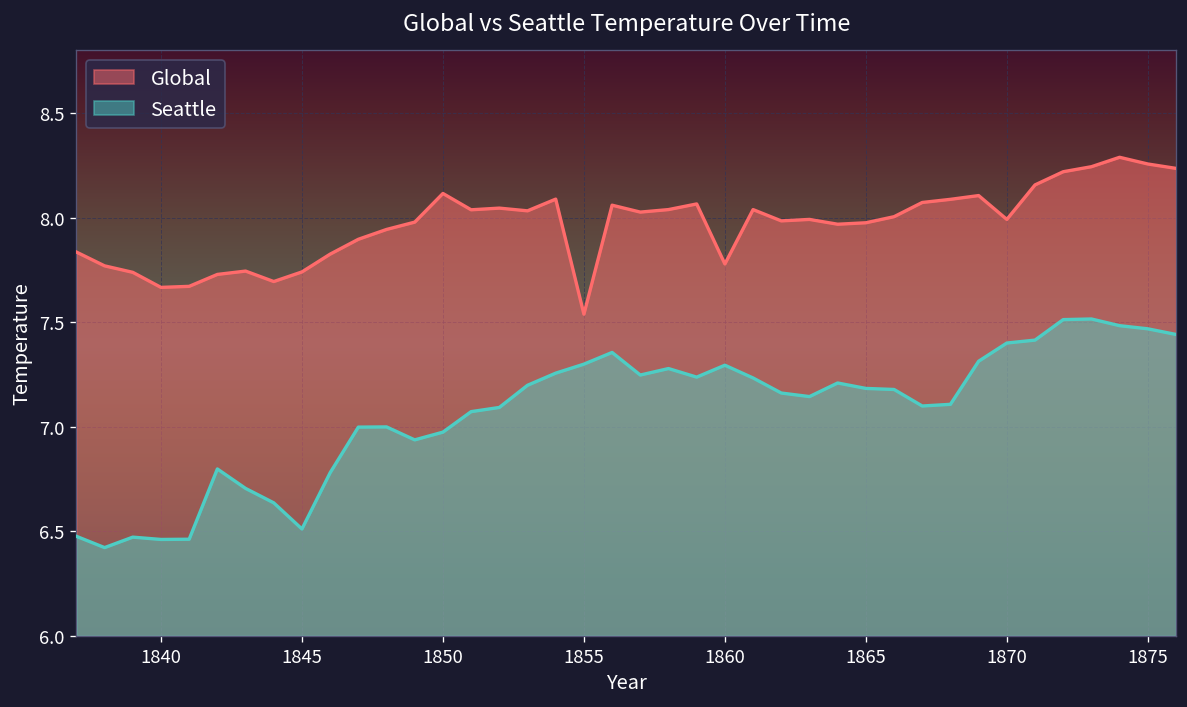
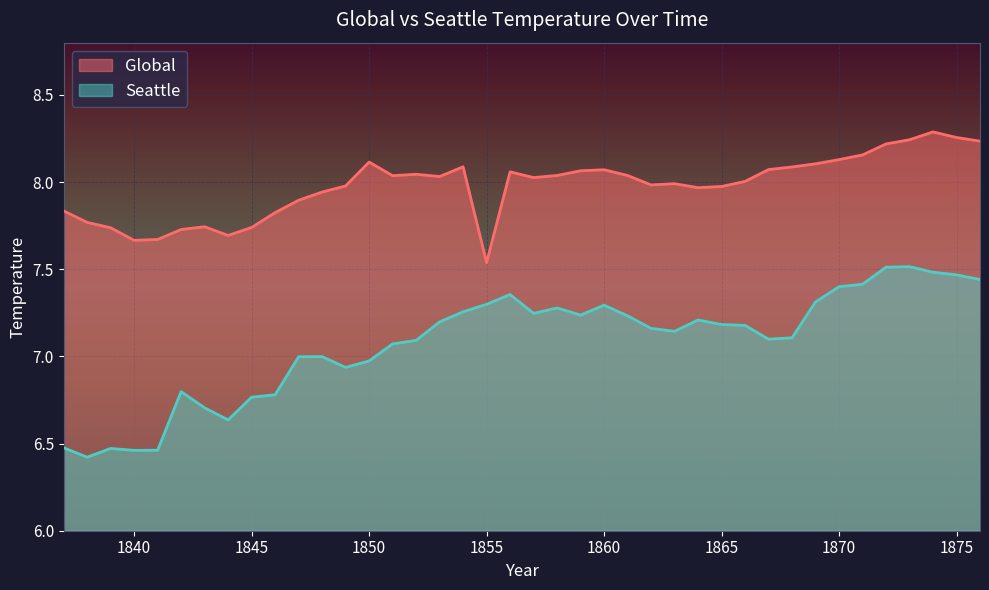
Seattle, 1845: 6.51 -> 6.77
Global, 1860: 7.78 -> 8.07
Global, 1870: 7.99 -> 8.13
